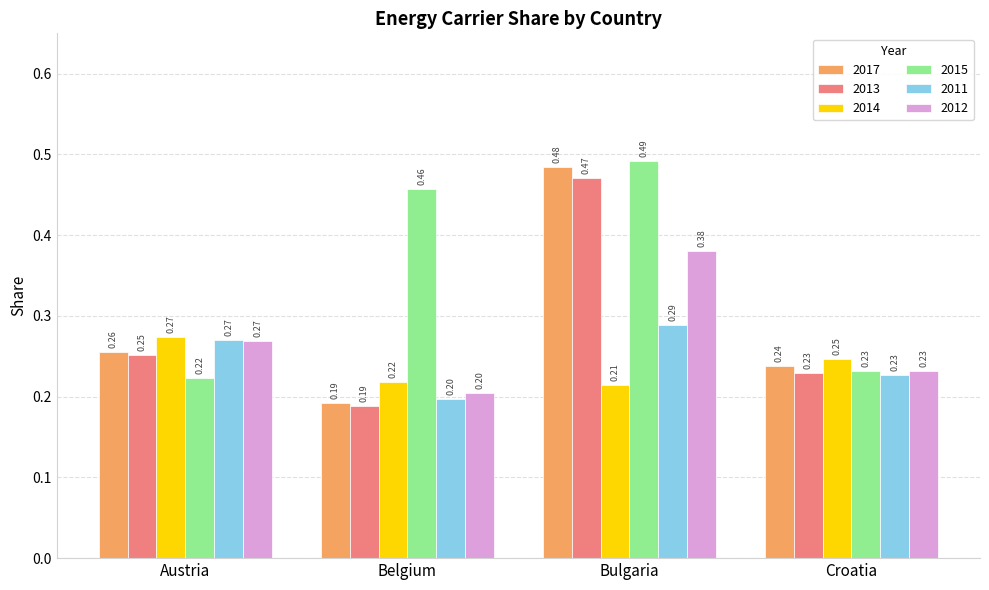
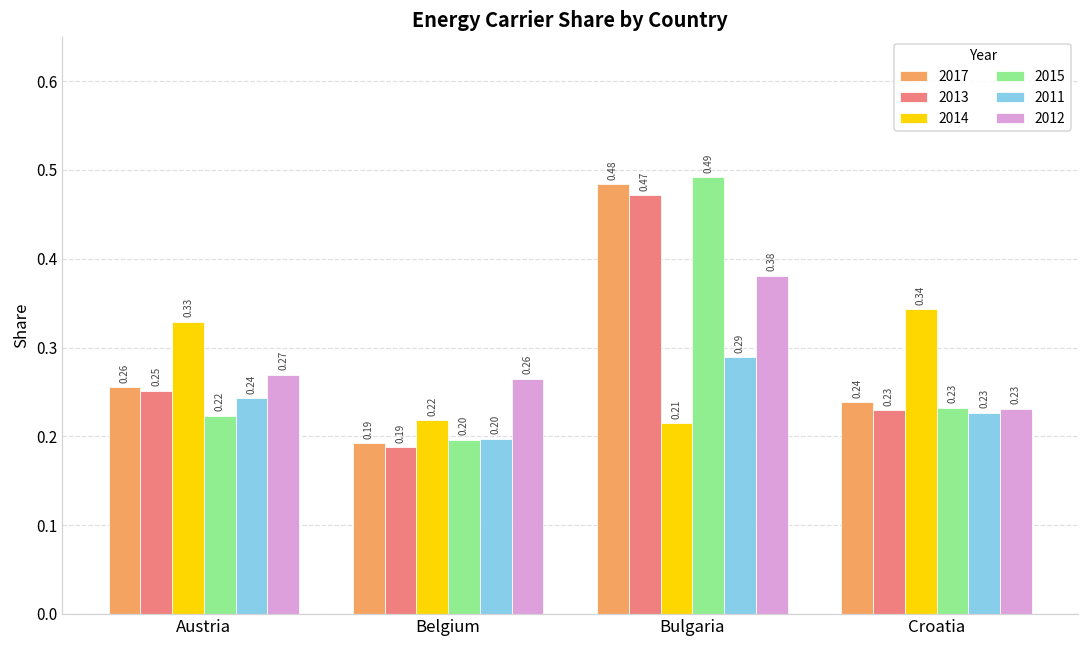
2014, Austria: 0.27 -> 0.33
2011, Austria: 0.27 -> 0.24
2015, Belgium: 0.46 -> 0.20
2012, Belgium: 0.20 -> 0.26
2014, Croatia: 0.25 -> 0.34
